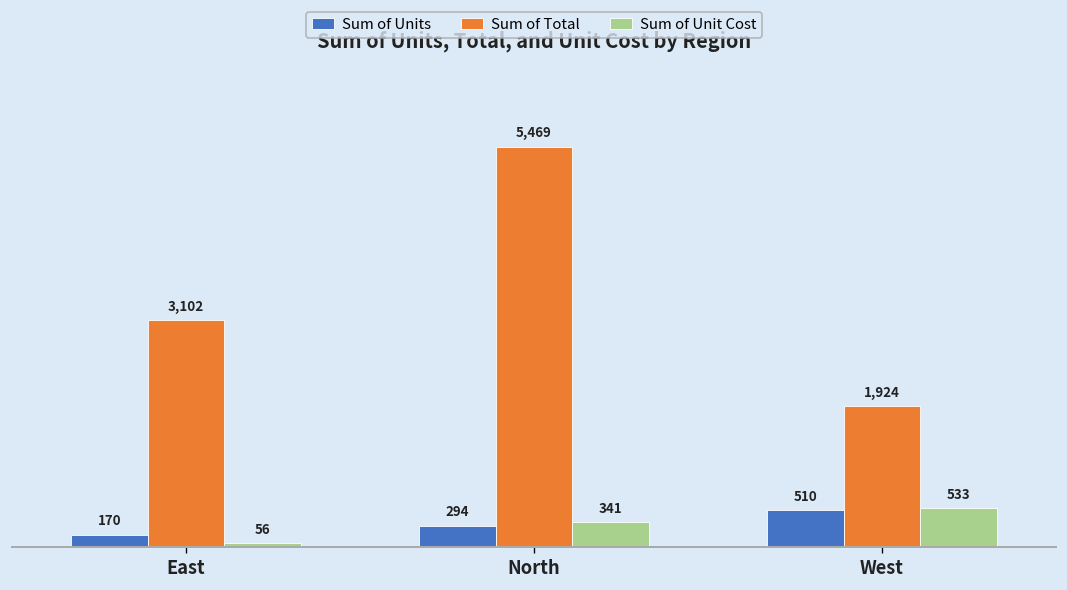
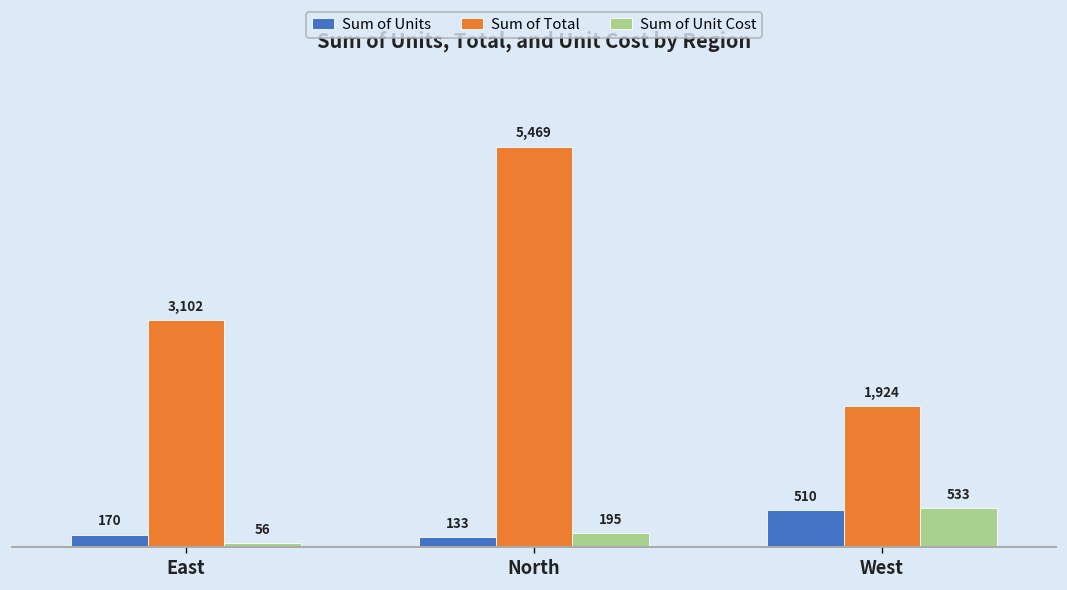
Sum of Units, North: 294 -> 133
Sum of Unit Cost, North: 341 -> 195
